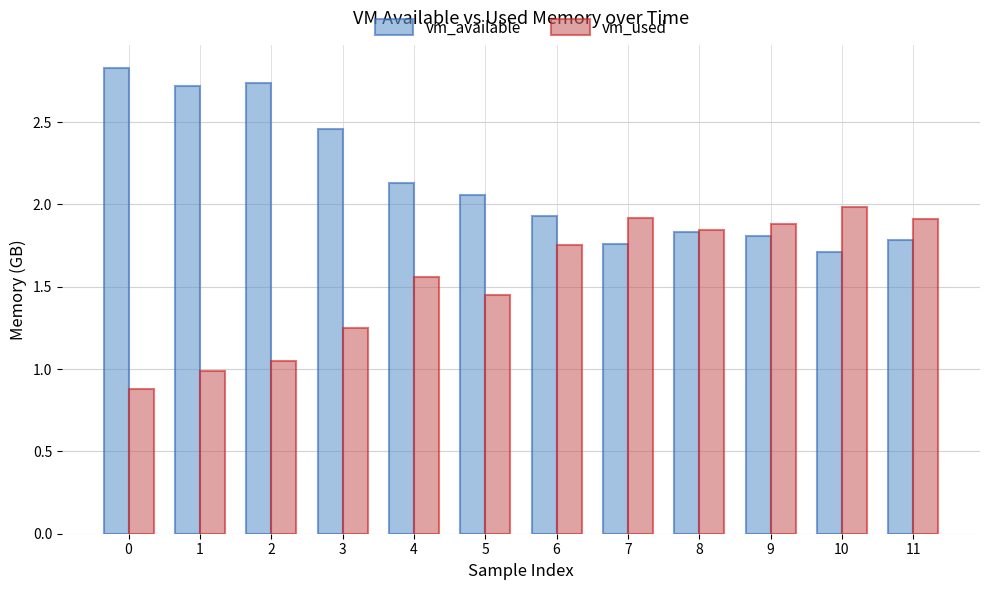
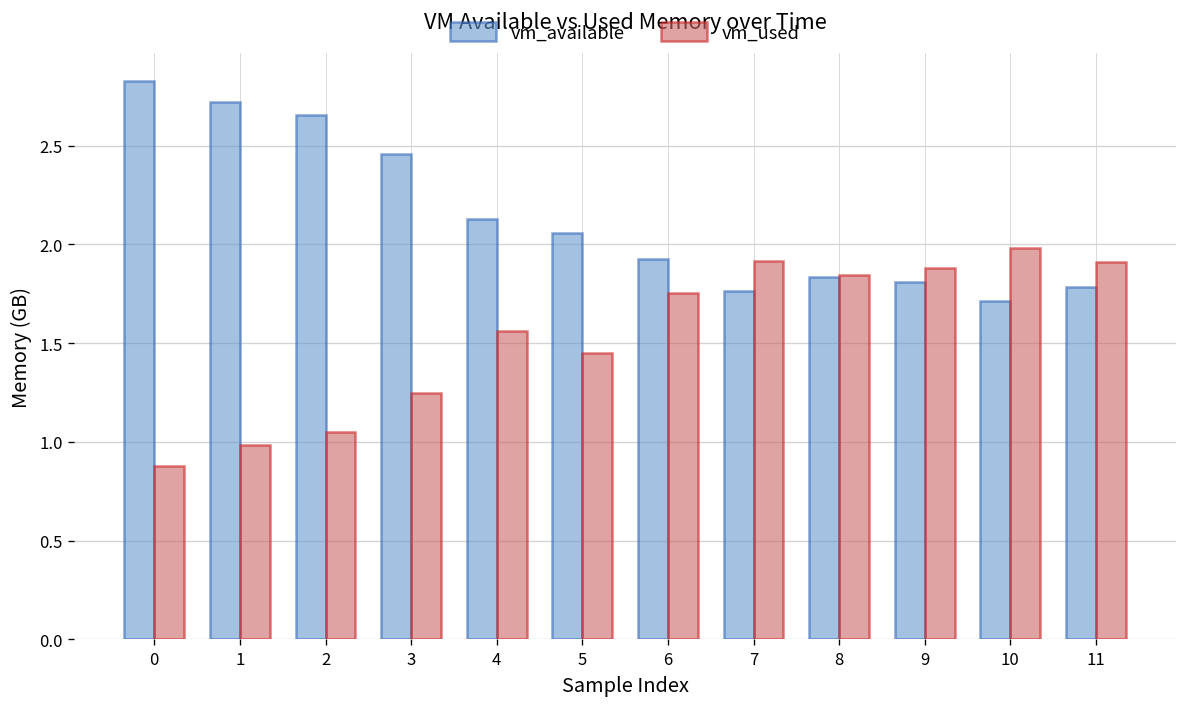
vm_available, 2: 2.74 -> 2.65
